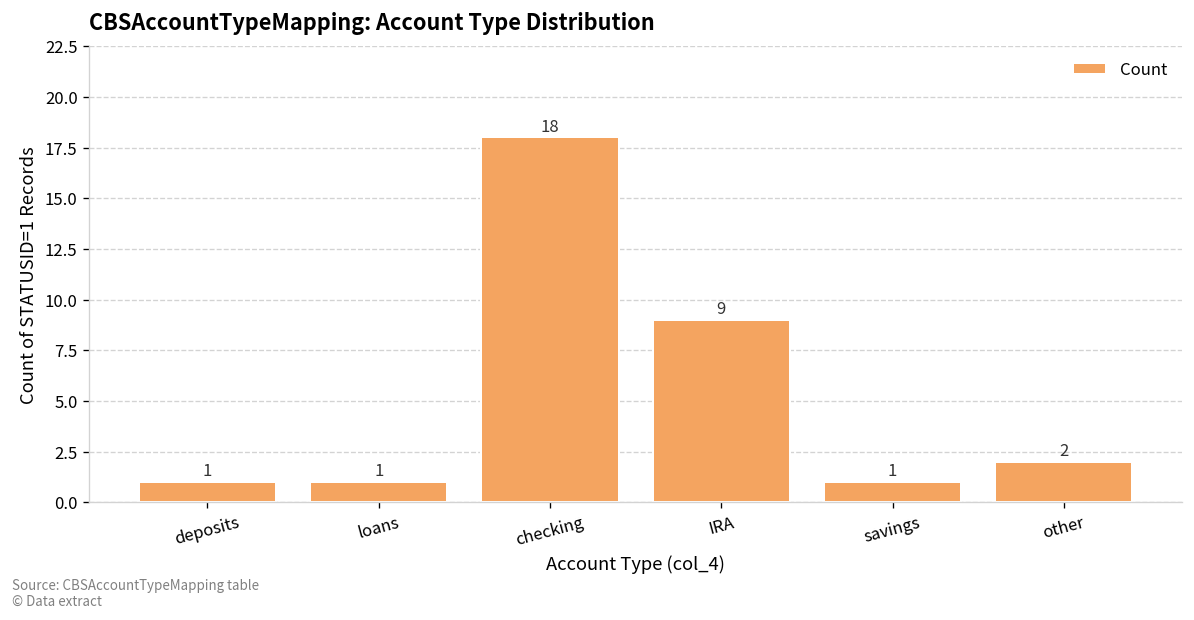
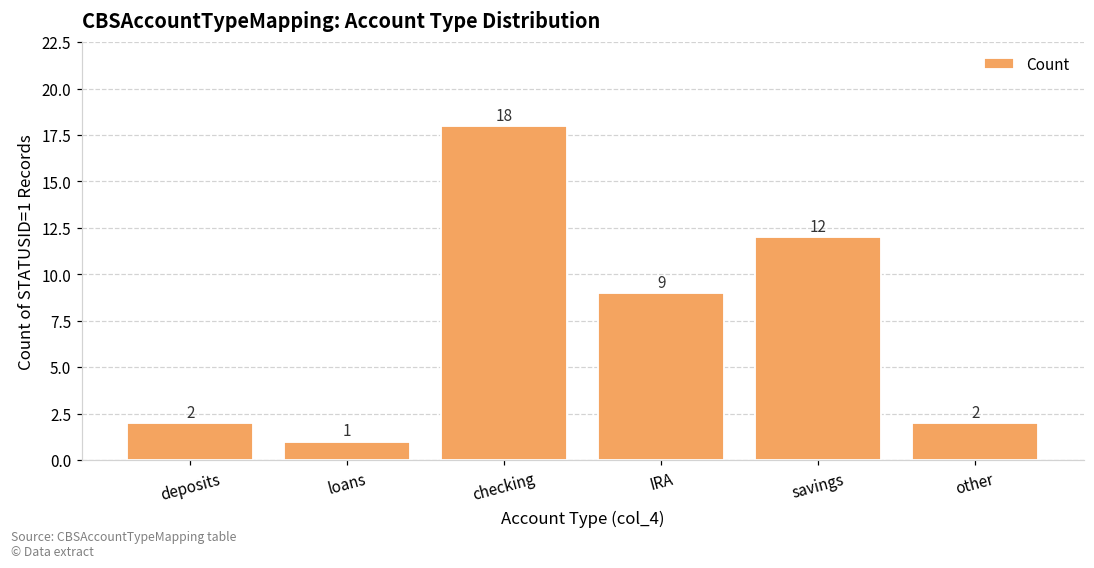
deposits: 1 -> 2
savings: 1 -> 12
